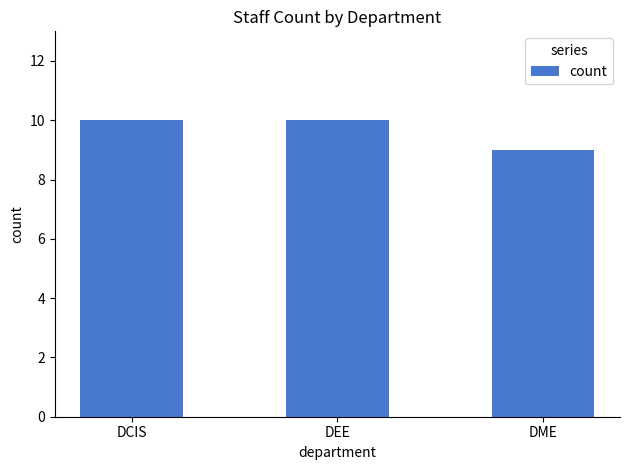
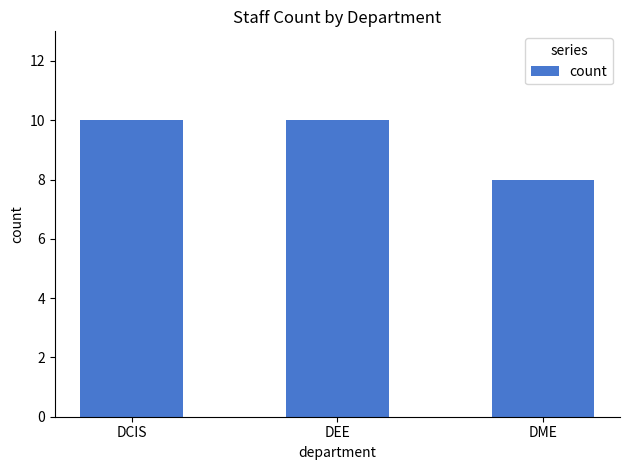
DME: 9 -> 8
